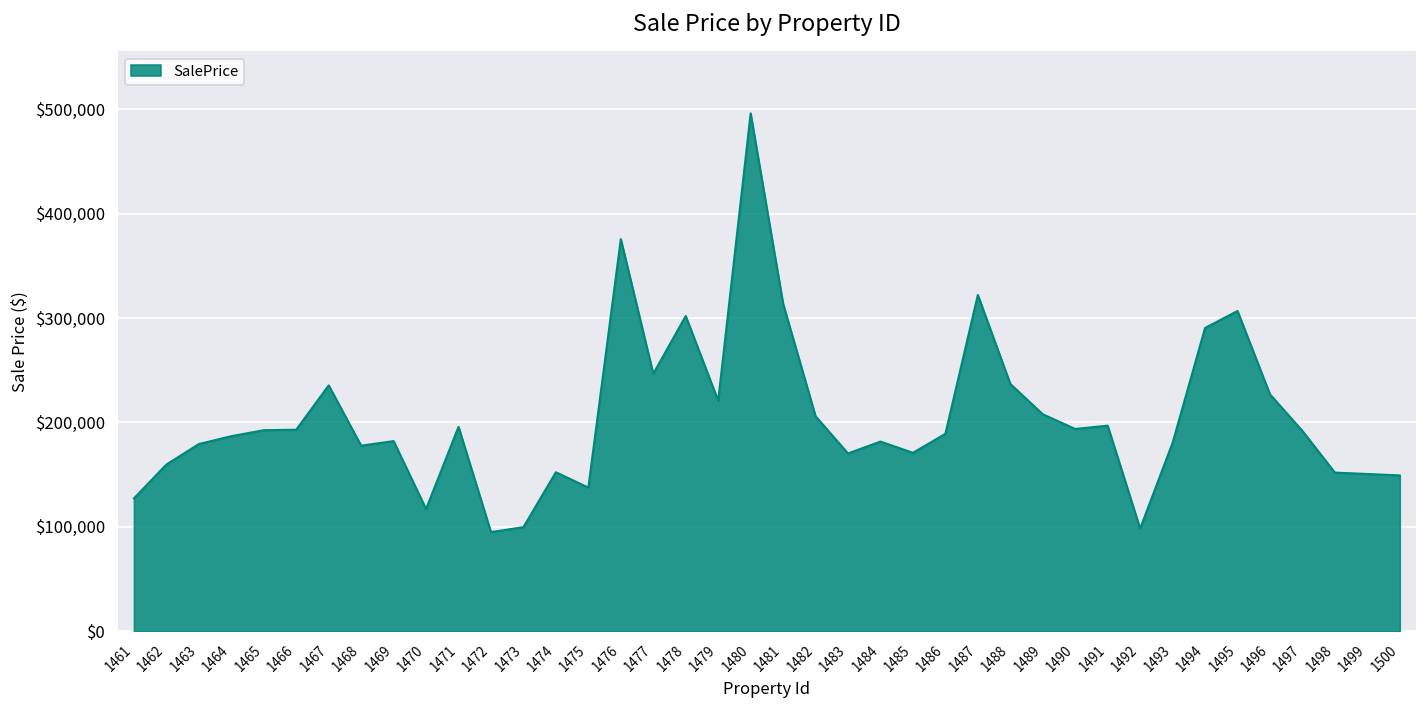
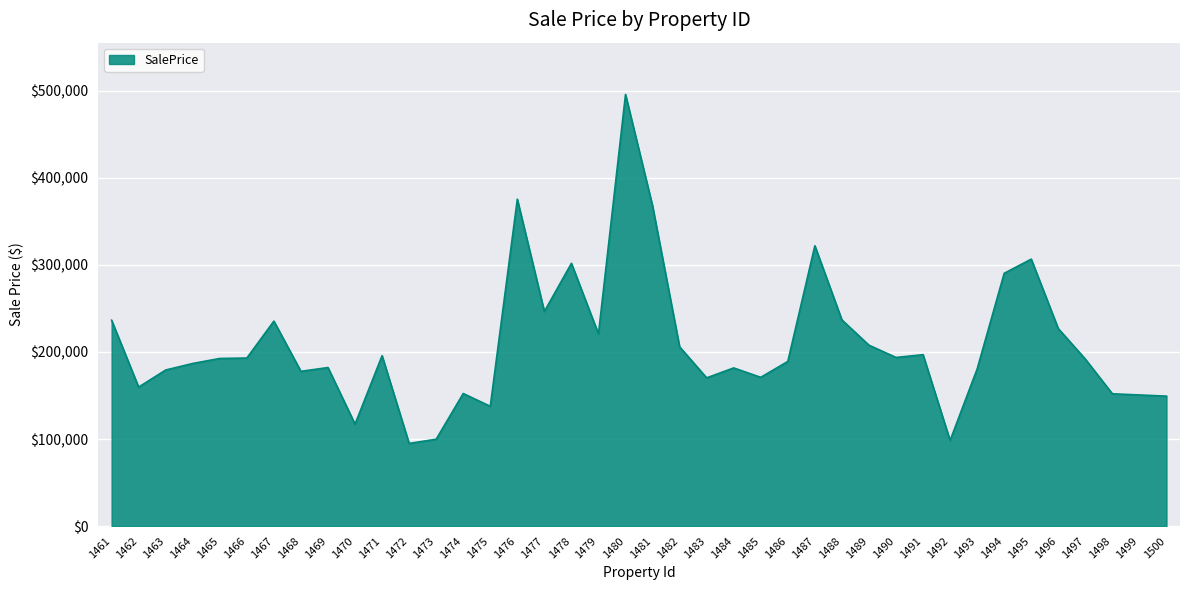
1461: $130,000 -> $240,000
1481: $310,000 -> $370,000
